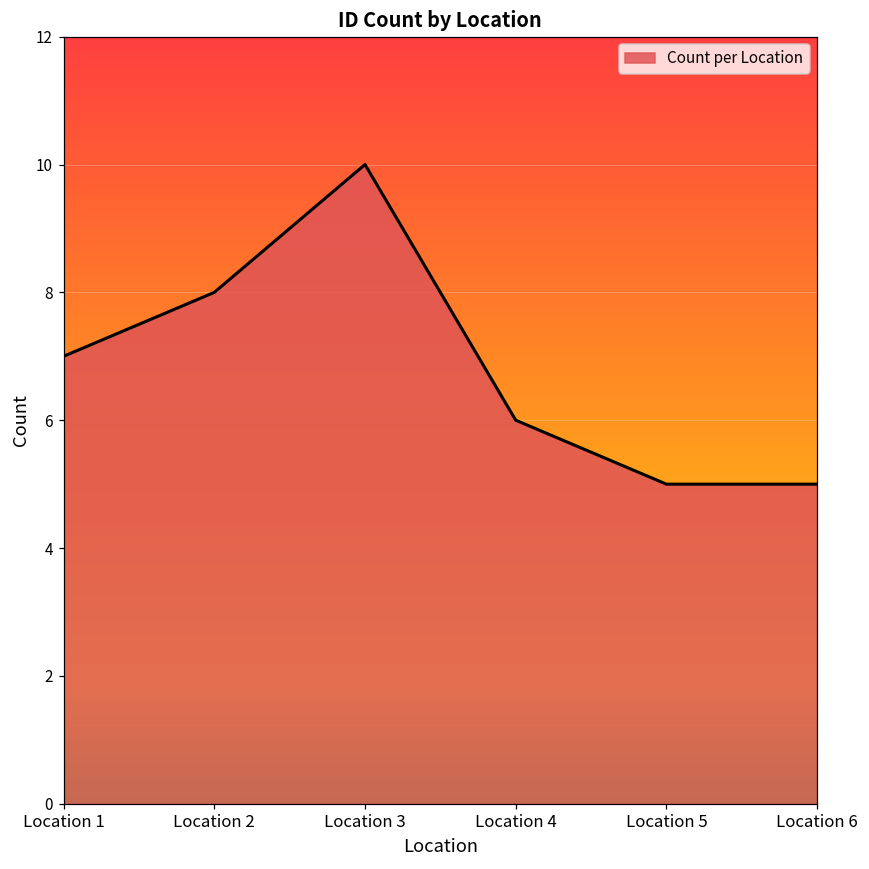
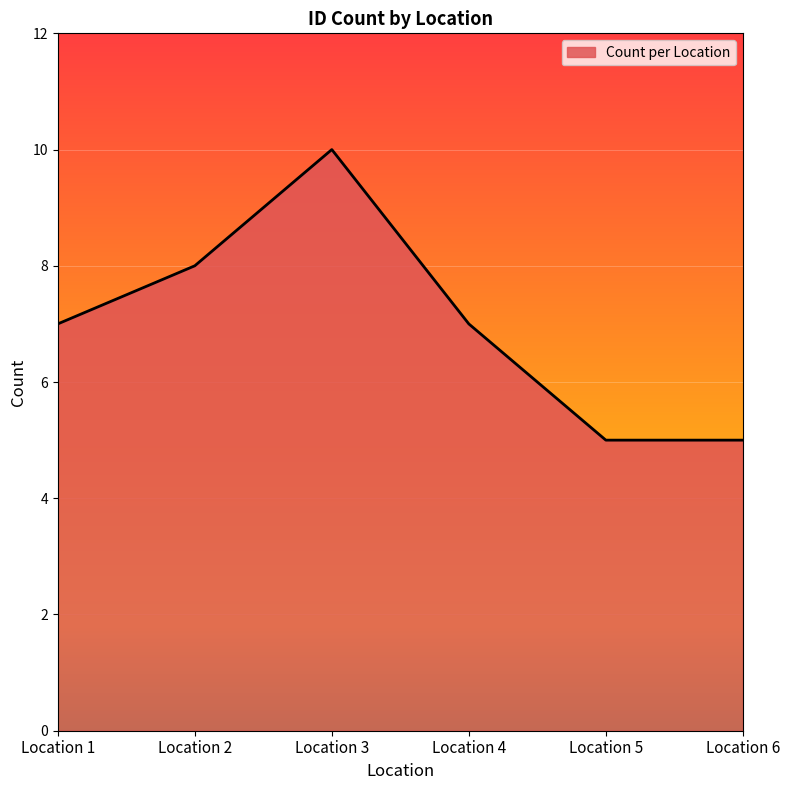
Location 4: 6 -> 7
